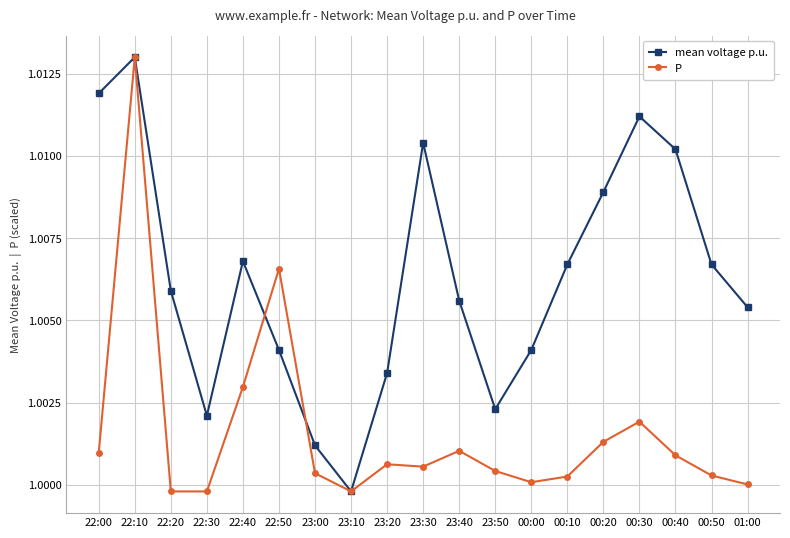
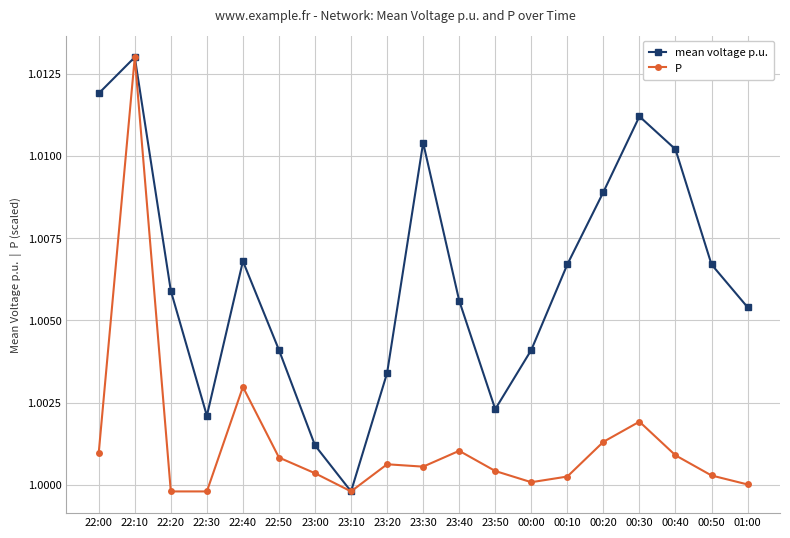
P, 22:50: 1.0066 -> 1.0008
